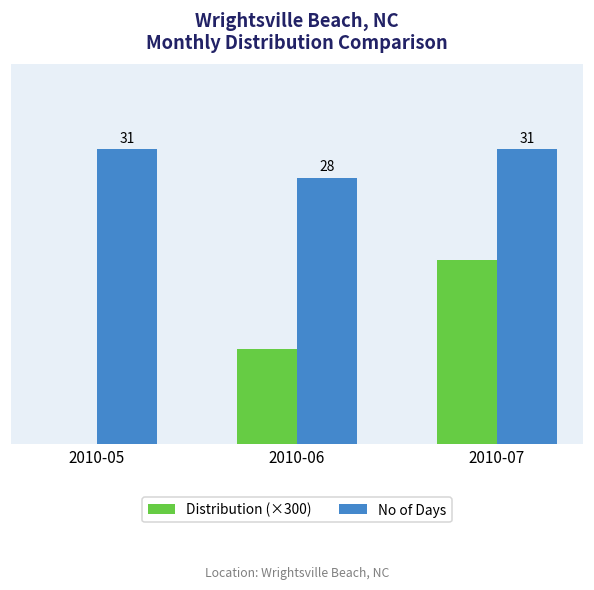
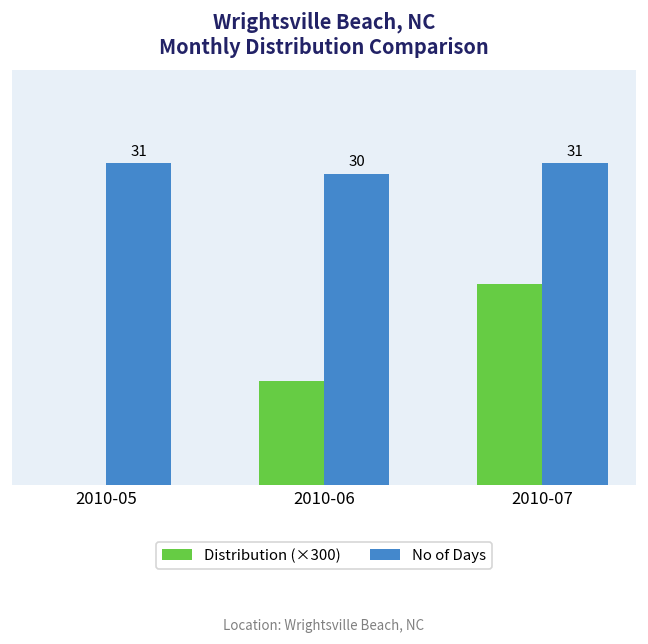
No of Days, 2010-06: 28 -> 30
